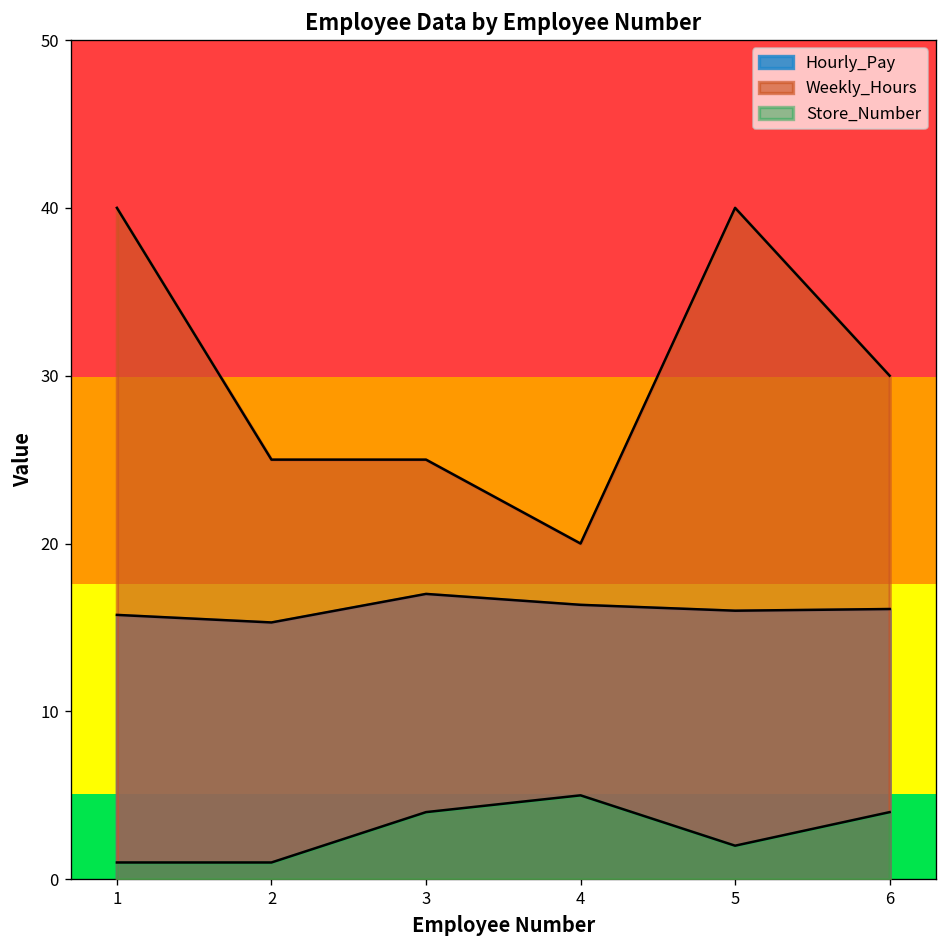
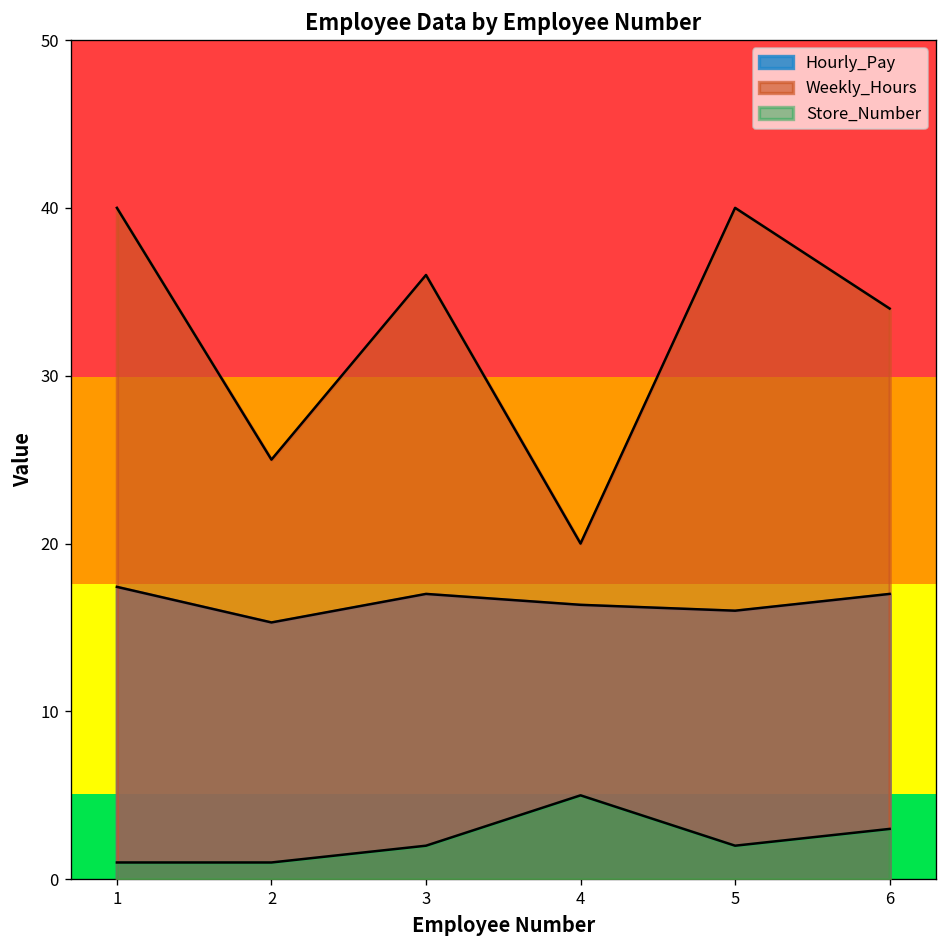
Hourly_Pay, 1: 15.8 -> 17.4
Weekly_Hours, 3: 25 -> 36
Store_Number, 3: 4 -> 2
Hourly_Pay, 6: 16.1 -> 17.0
Weekly_Hours, 6: 30 -> 34
Store_Number, 6: 4 -> 3
